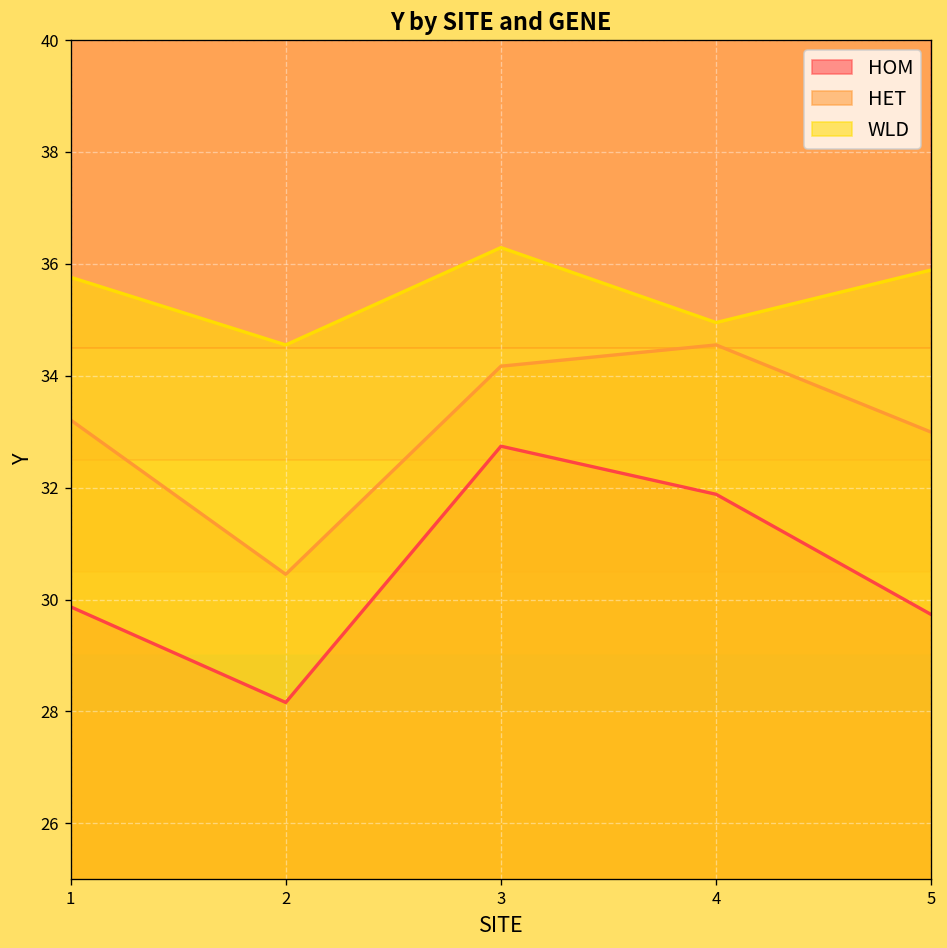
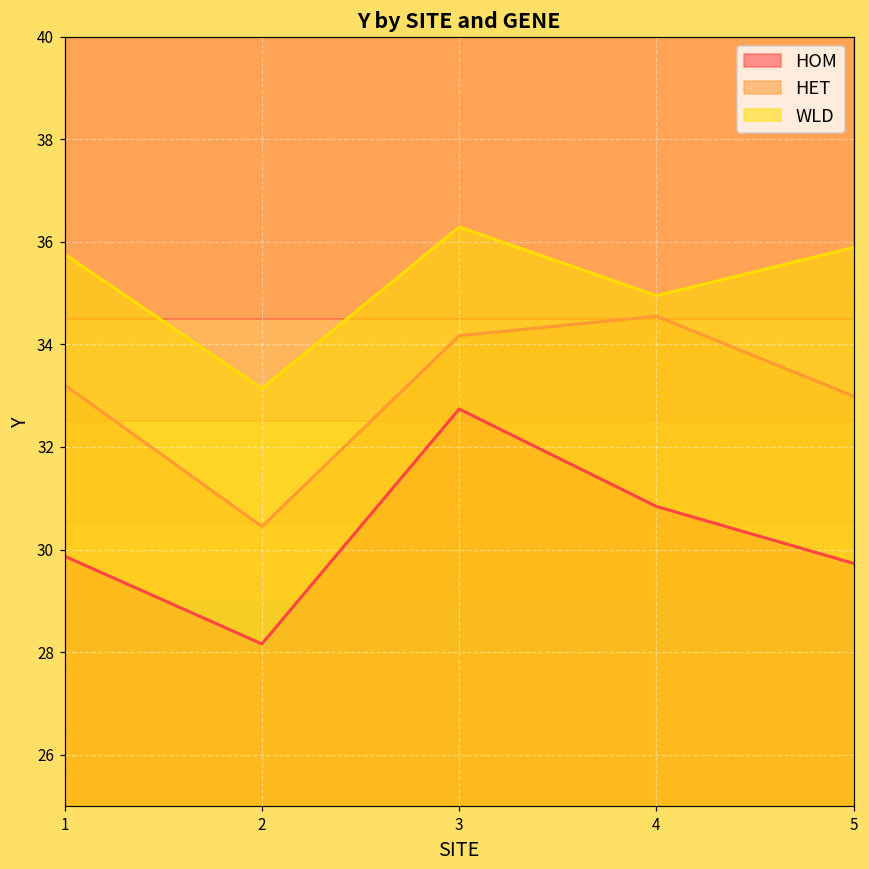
WLD, 2: 34.6 -> 33.1
HOM, 4: 31.9 -> 30.8
